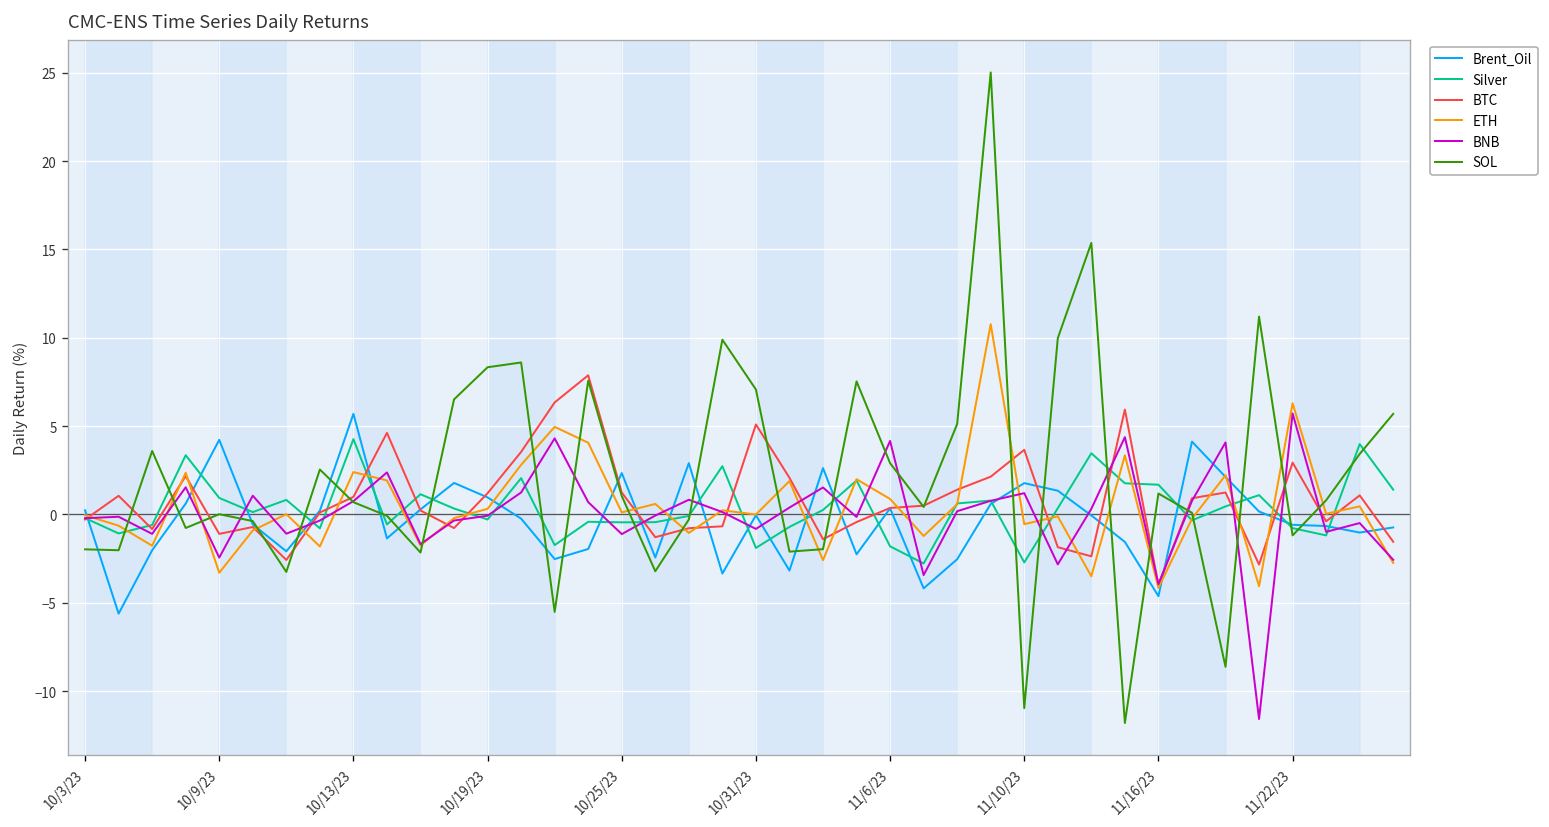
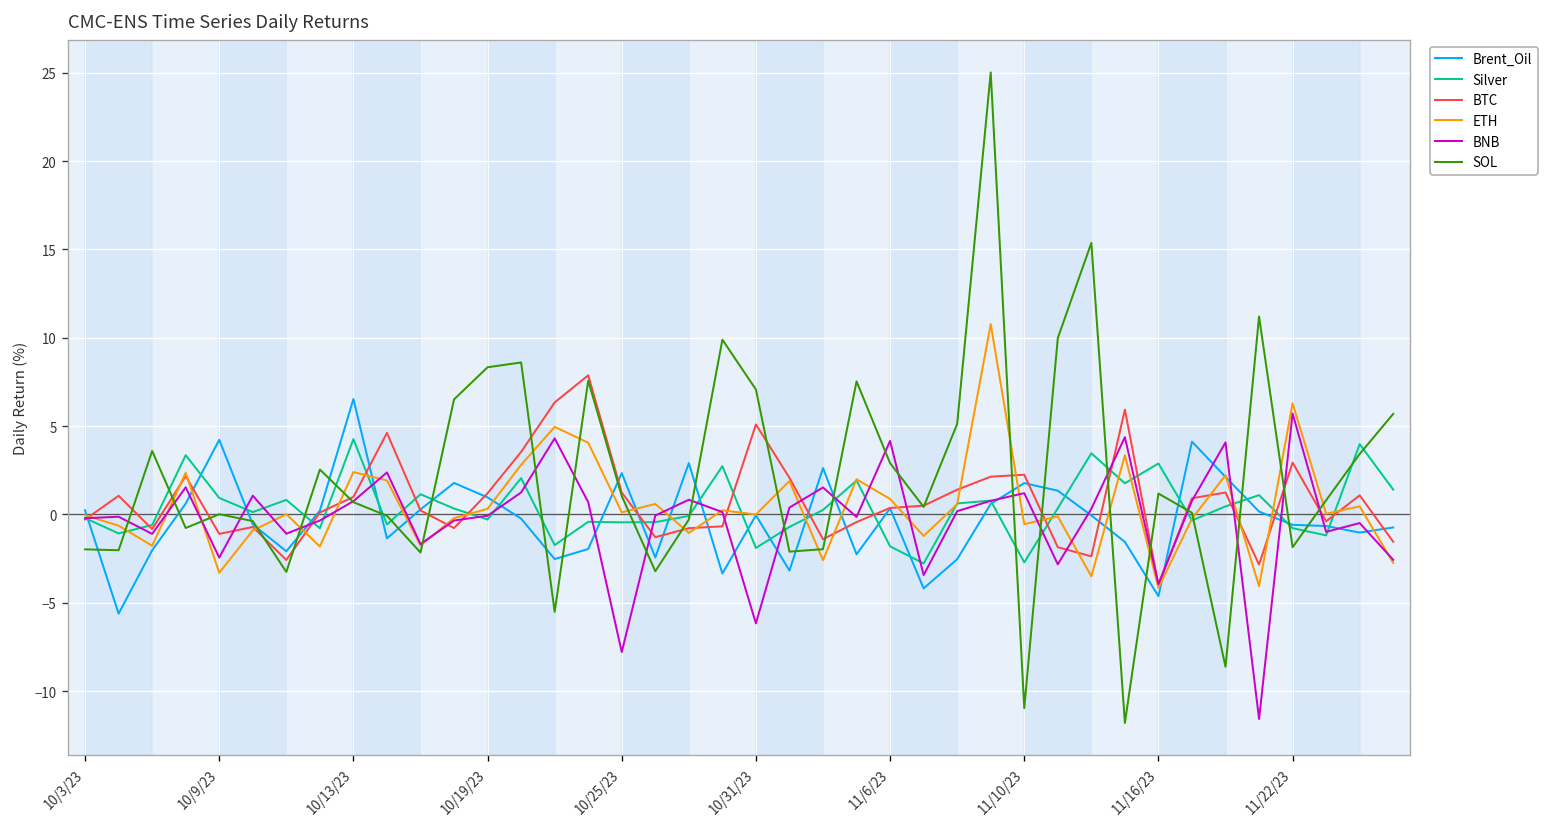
Brent_Oil, 10/13/23: 5.7 -> 6.5
BNB, 10/25/23: -1.1 -> -7.8
BNB, 10/31/23: -0.8 -> -6.2
BTC, 11/10/23: 3.7 -> 2.2
Silver, 11/16/23: 1.7 -> 2.9
SOL, 11/22/23: -1.2 -> -1.9
